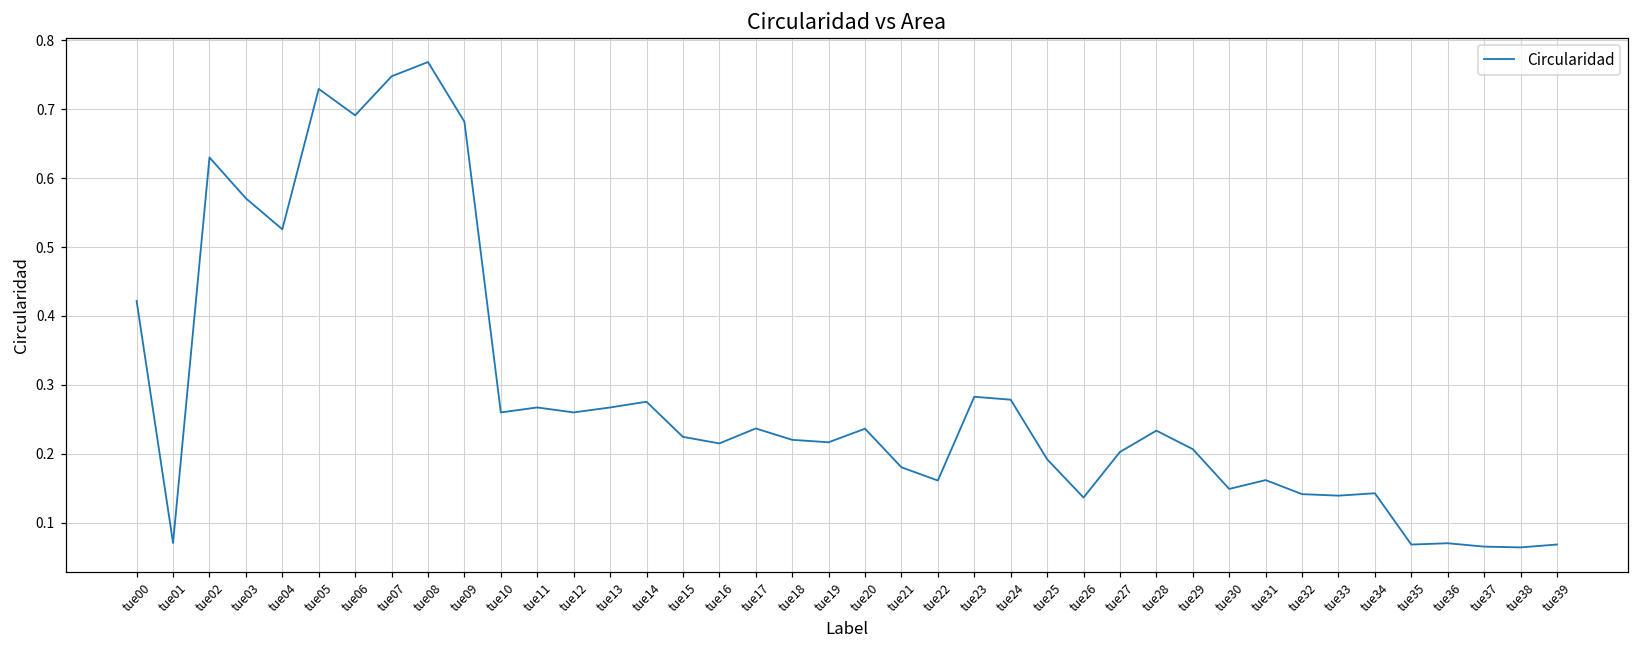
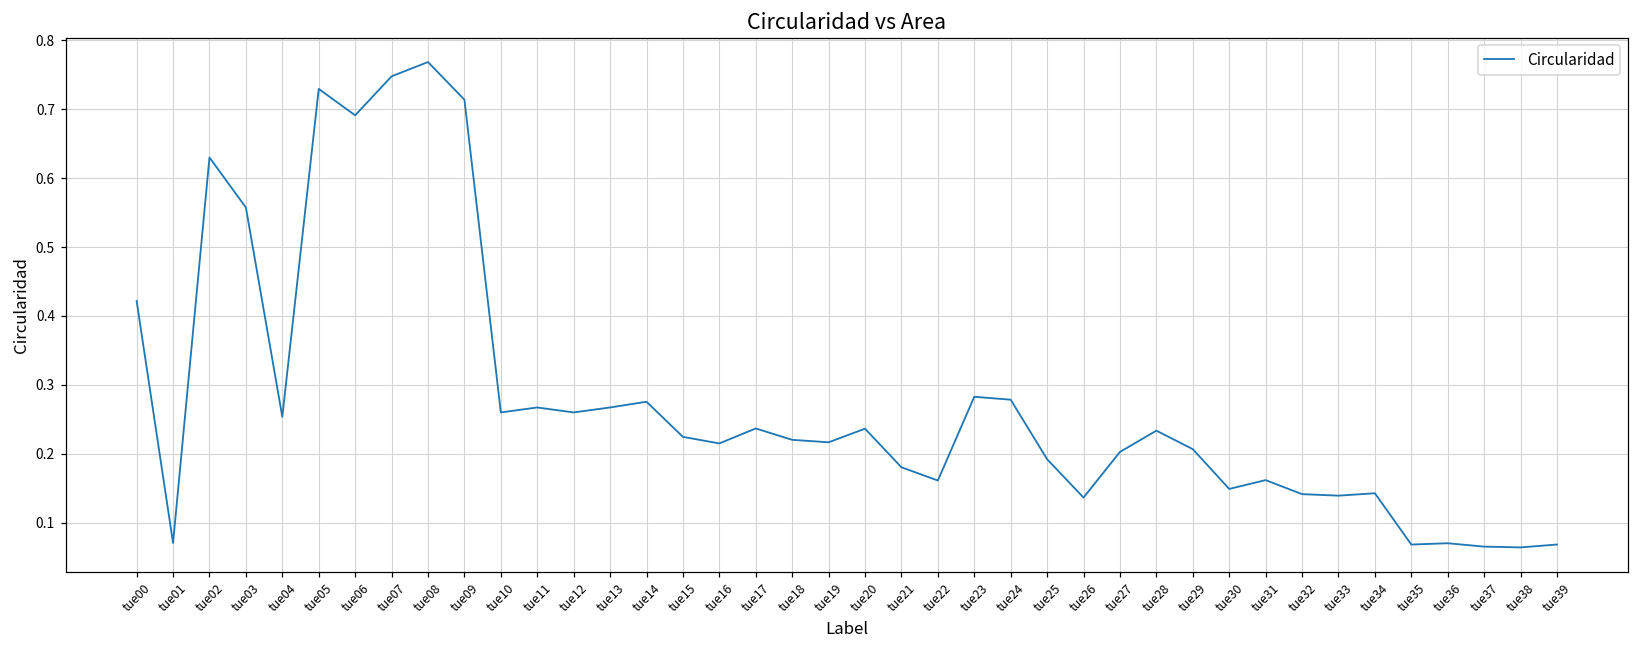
tue03: 0.57 -> 0.56
tue04: 0.53 -> 0.25
tue09: 0.68 -> 0.71
